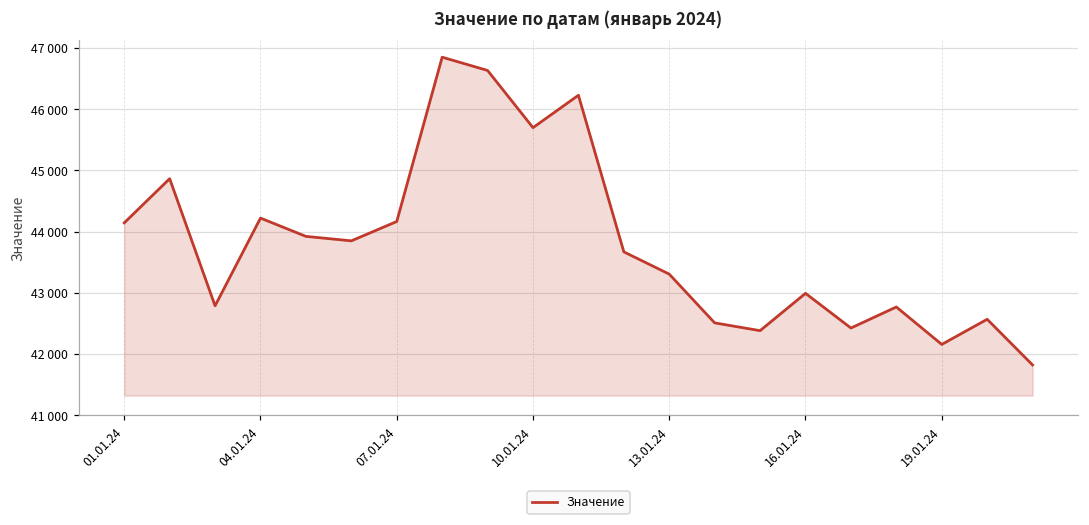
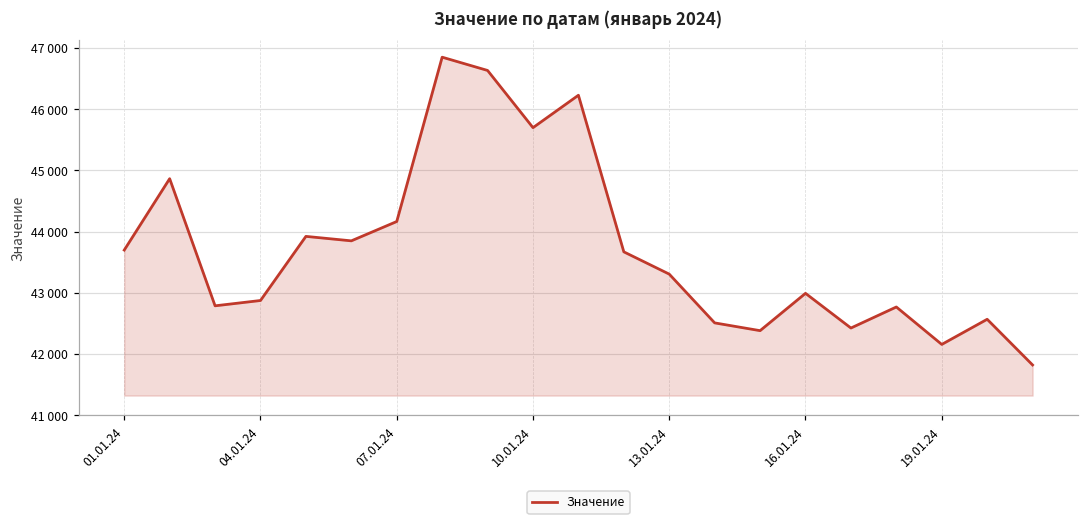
01.01.24: 44100 -> 43700
04.01.24: 44200 -> 42900
